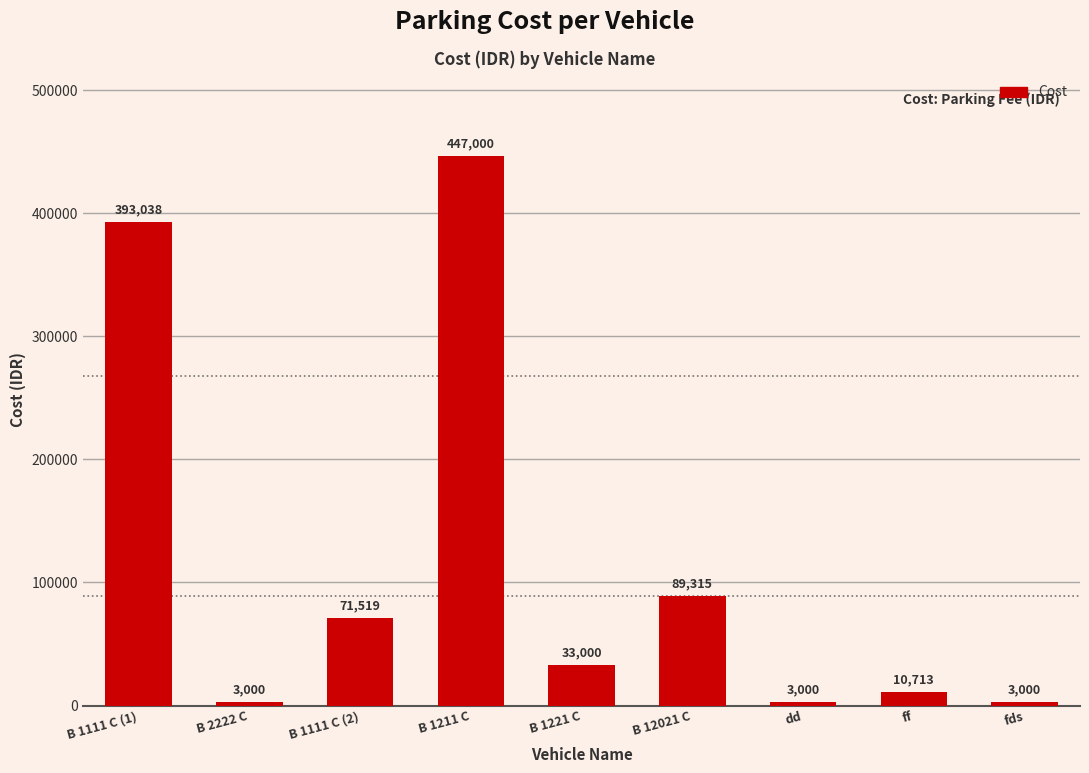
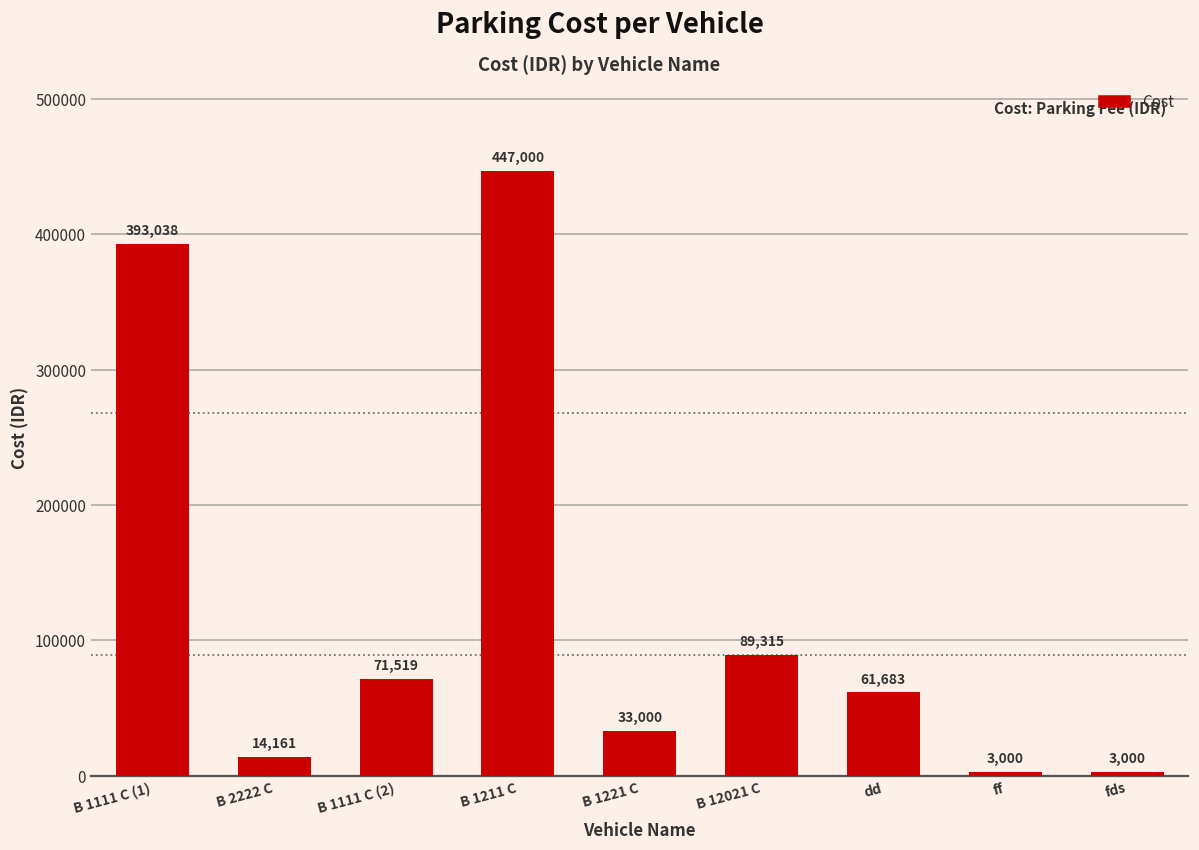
B 2222 C: 3,000 -> 14,161
dd: 3,000 -> 61,683
ff: 10,713 -> 3,000
